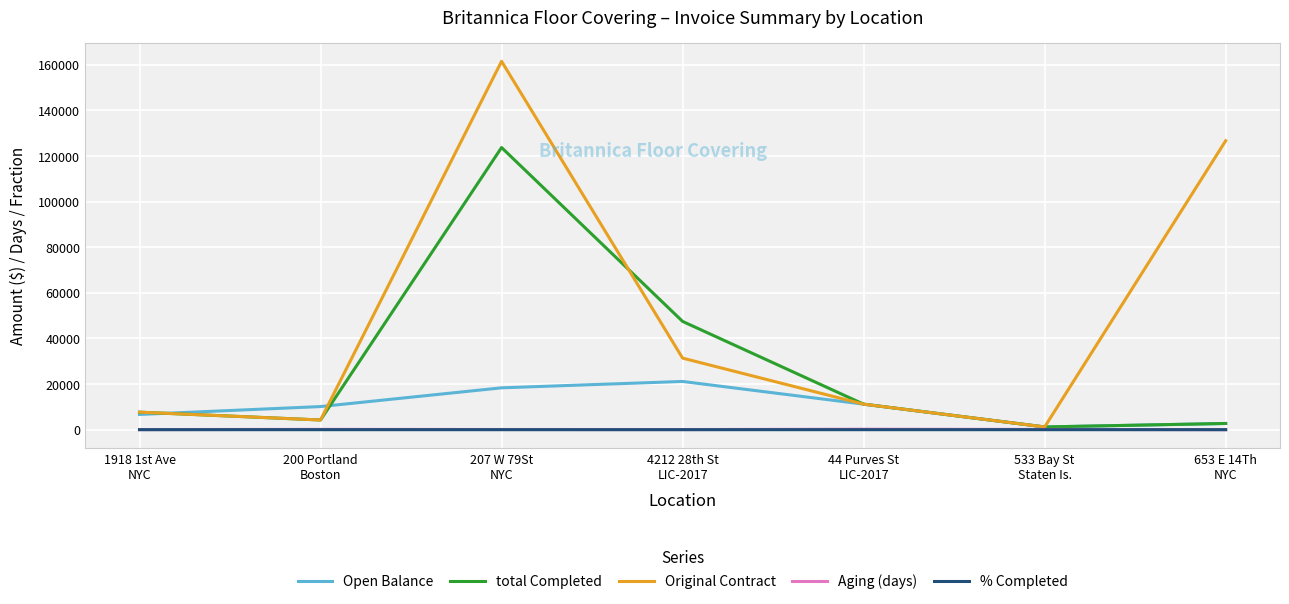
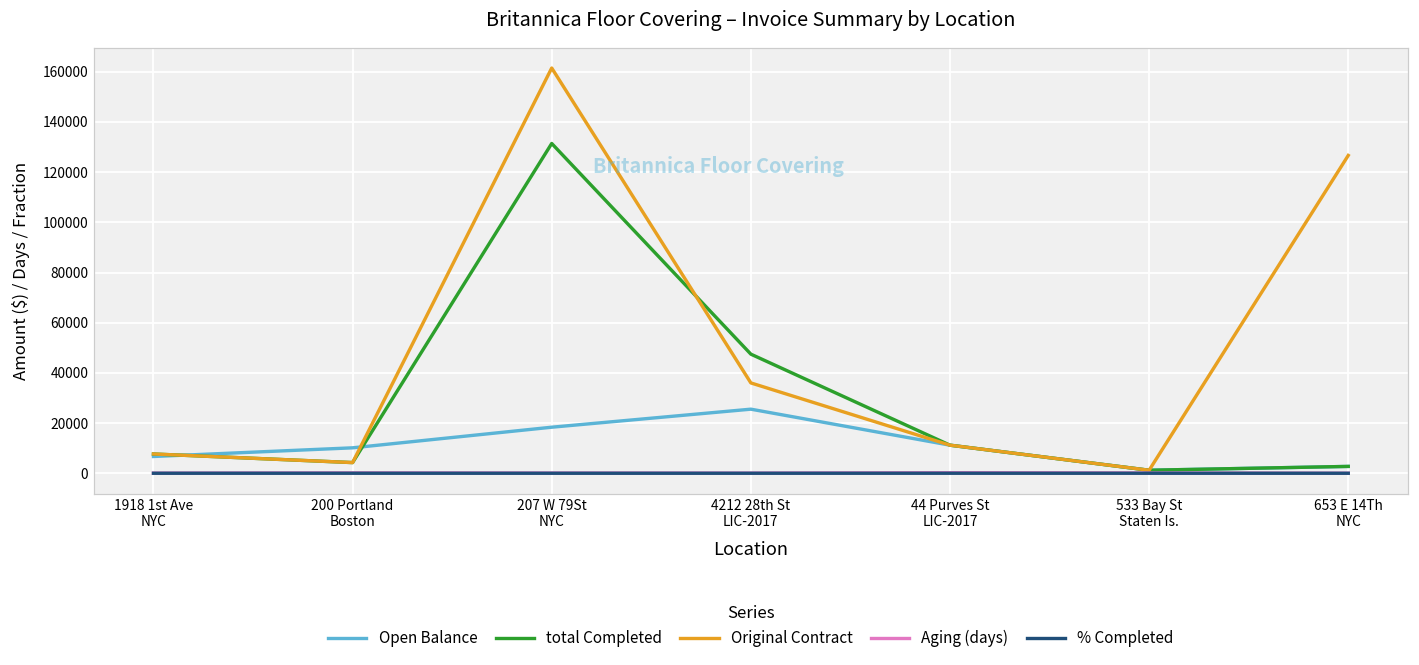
total Completed, 207 W 79St NYC: 124000 -> 131000
Open Balance, 4212 28th St LIC-2017: 21000 -> 26000
Original Contract, 4212 28th St LIC-2017: 31000 -> 36000
